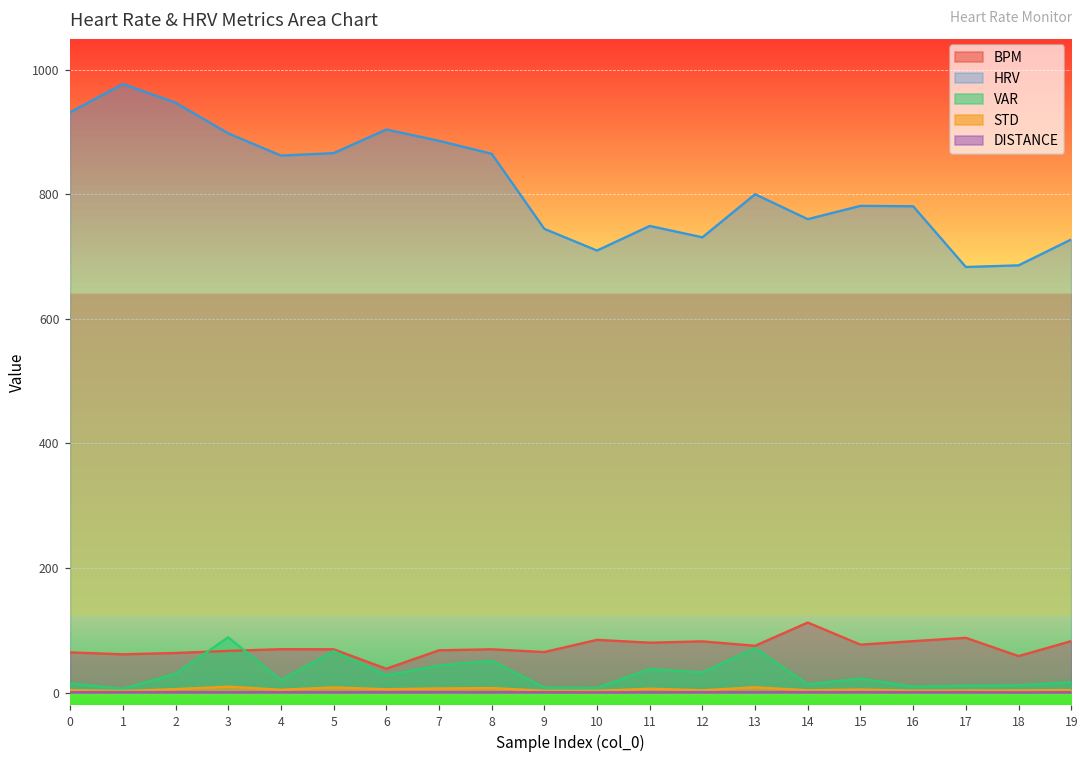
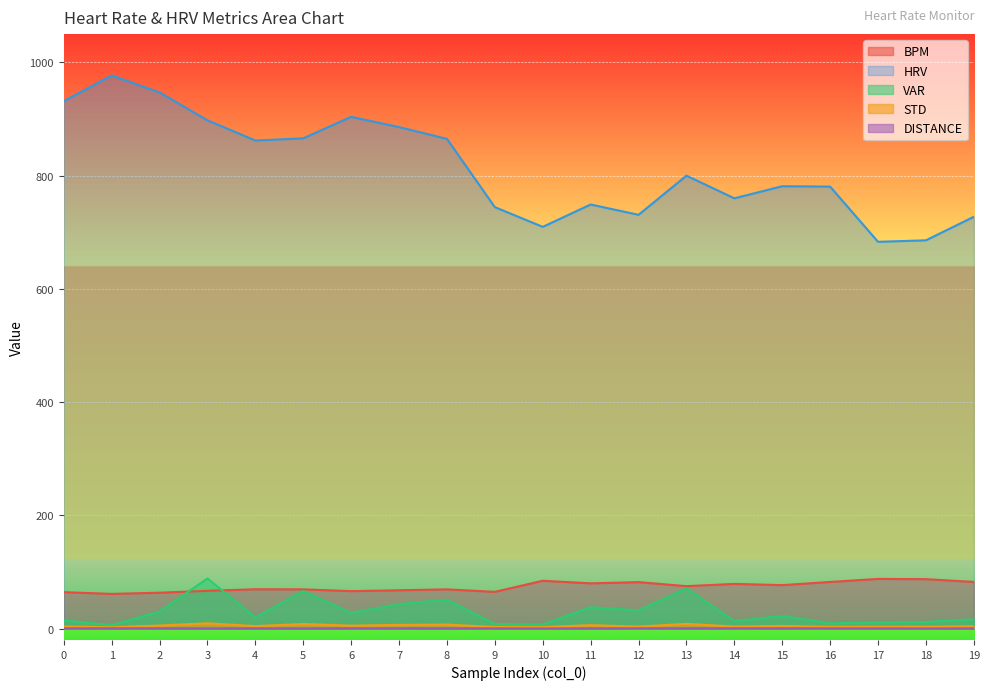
BPM, 6: 40 -> 70
BPM, 14: 110 -> 80
BPM, 18: 60 -> 90
